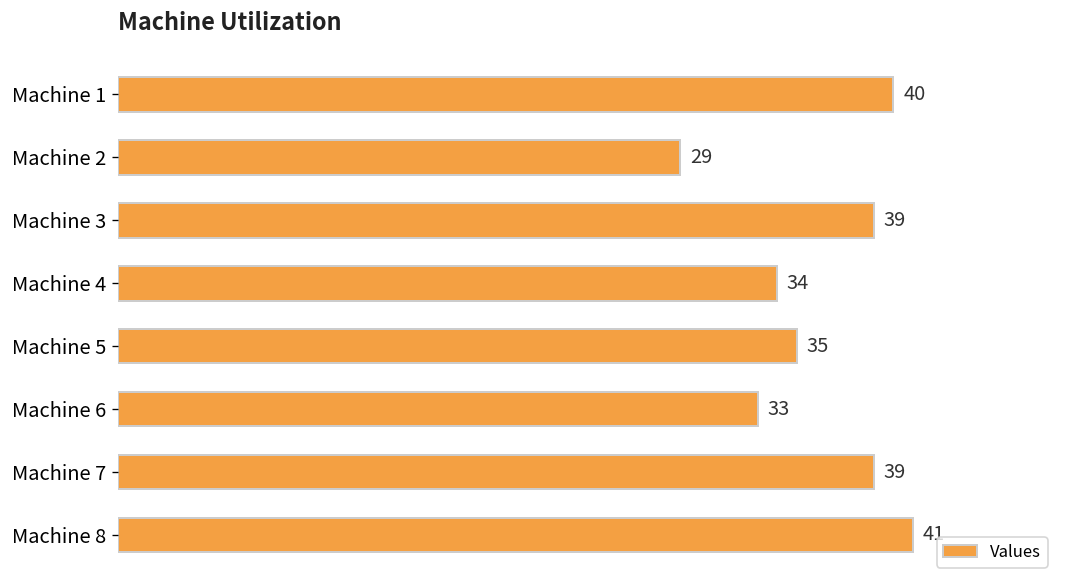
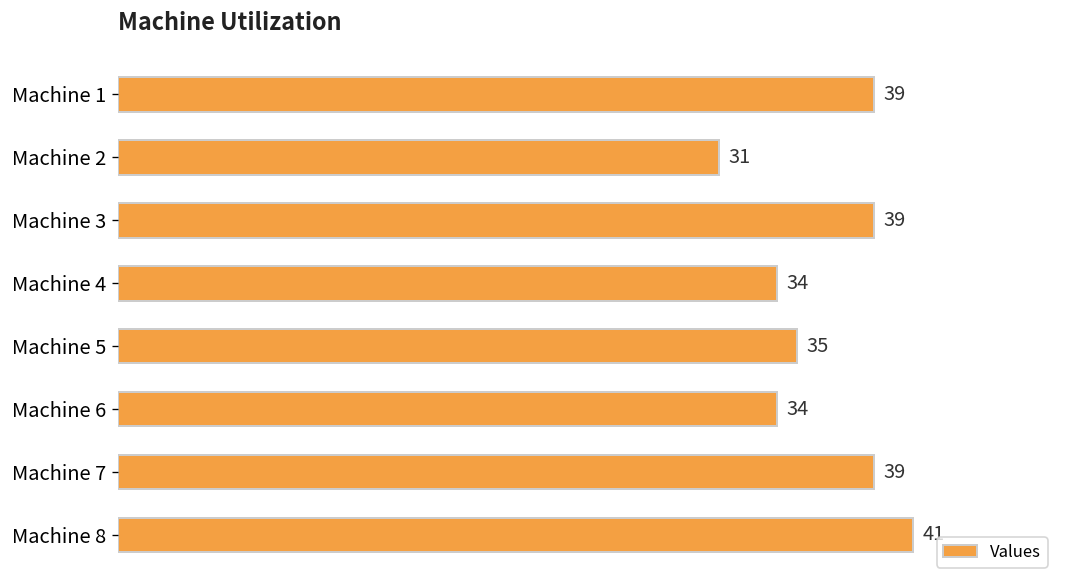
Machine 1: 40 -> 39
Machine 2: 29 -> 31
Machine 6: 33 -> 34
